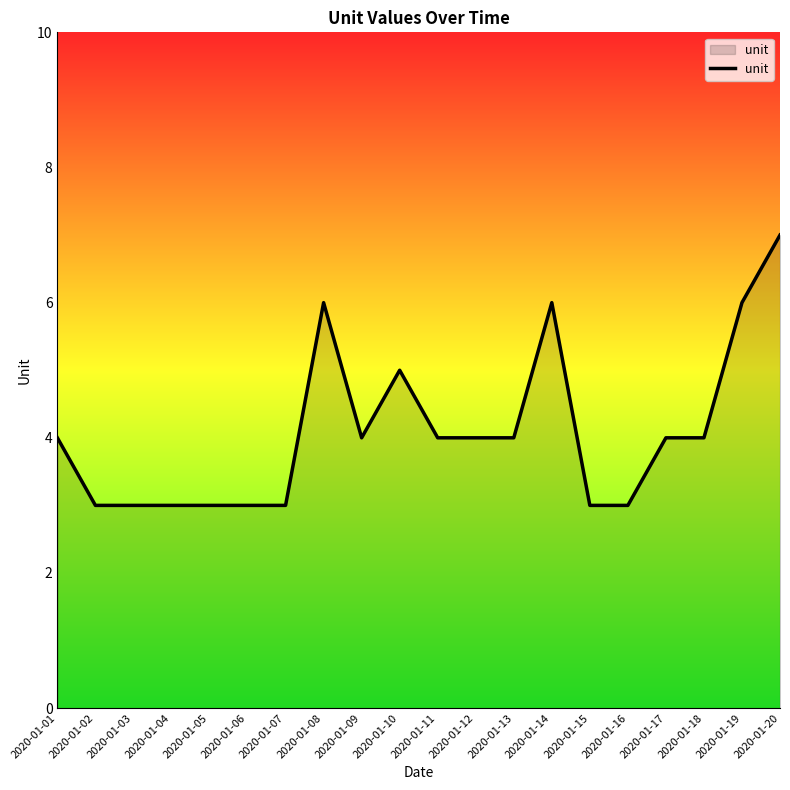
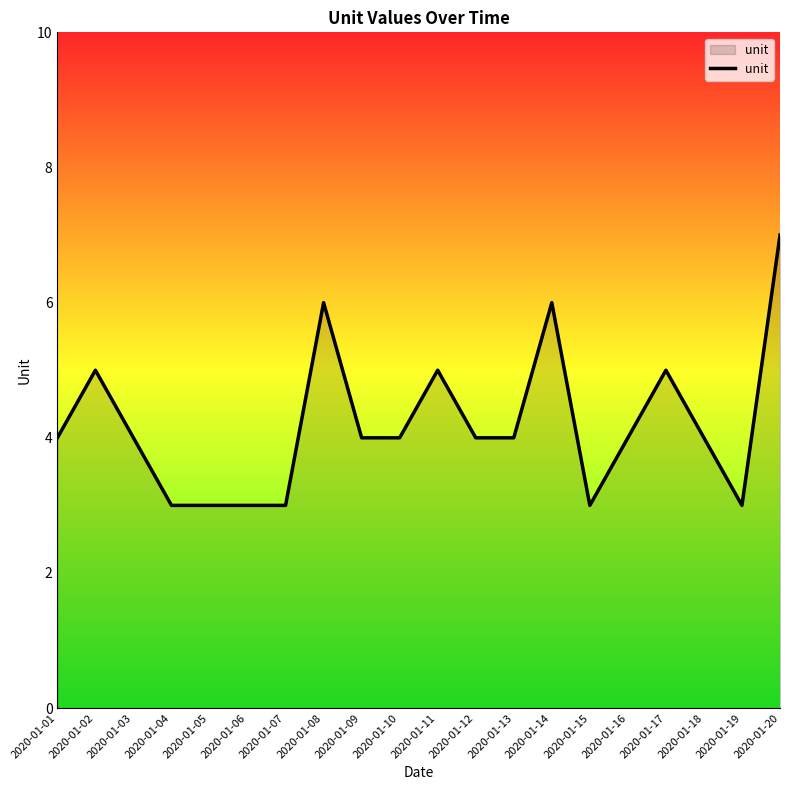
2020-01-02: 3 -> 5
2020-01-03: 3 -> 4
2020-01-10: 5 -> 4
2020-01-11: 4 -> 5
2020-01-16: 3 -> 4
2020-01-17: 4 -> 5
2020-01-19: 6 -> 3
